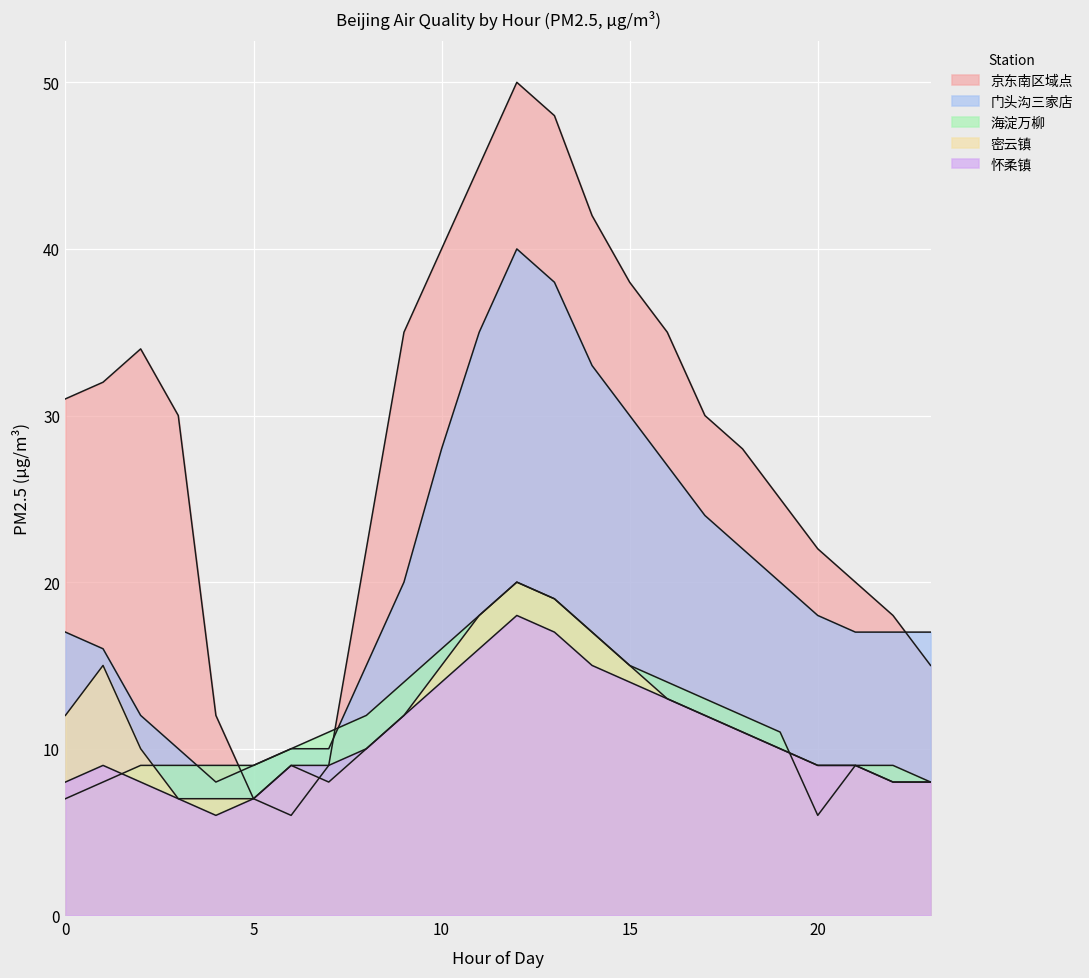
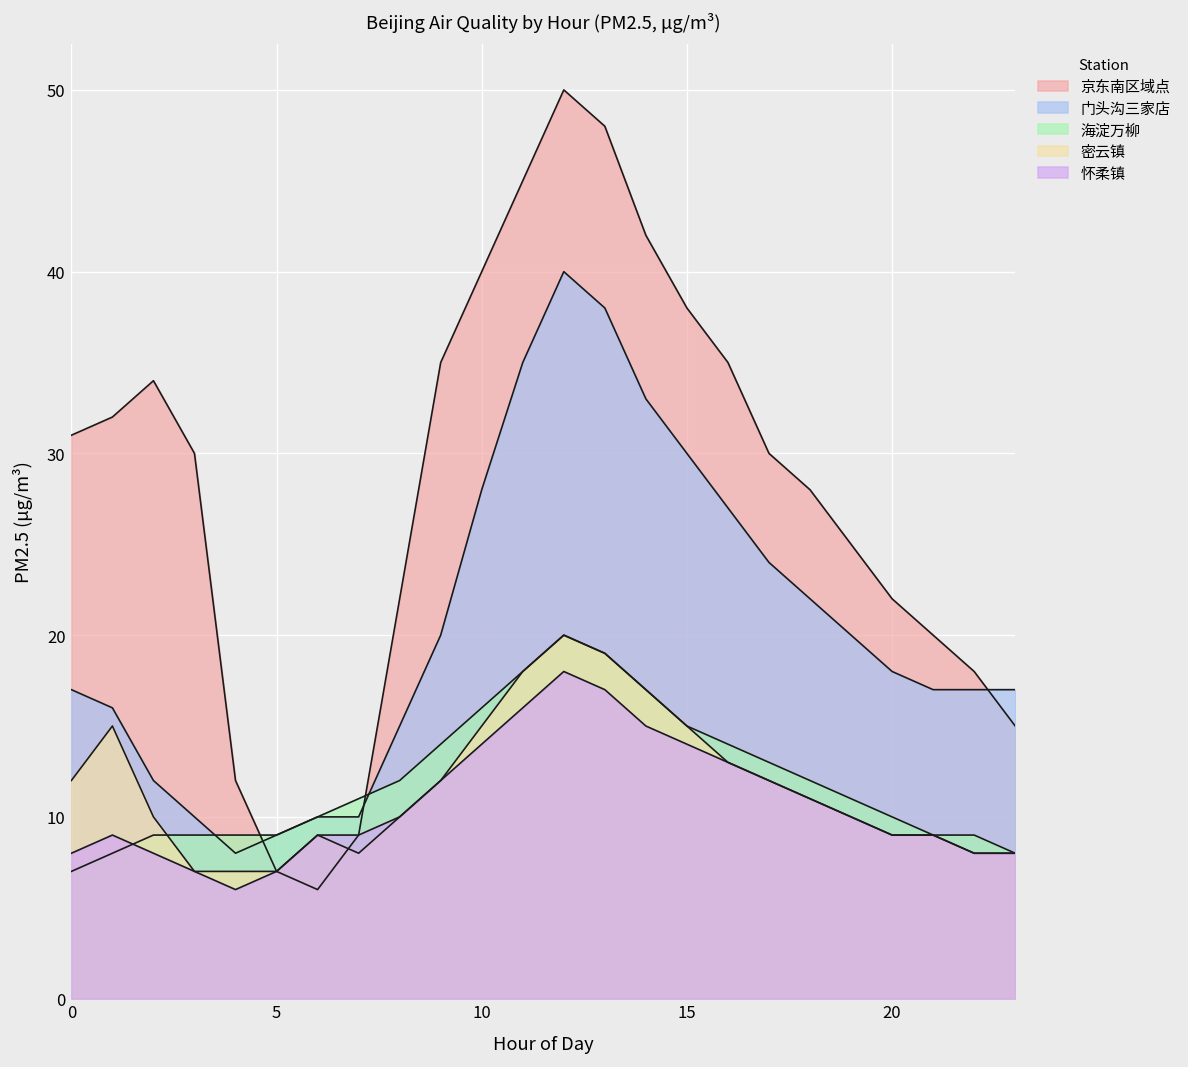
海淀万柳, 20: 6 -> 10
